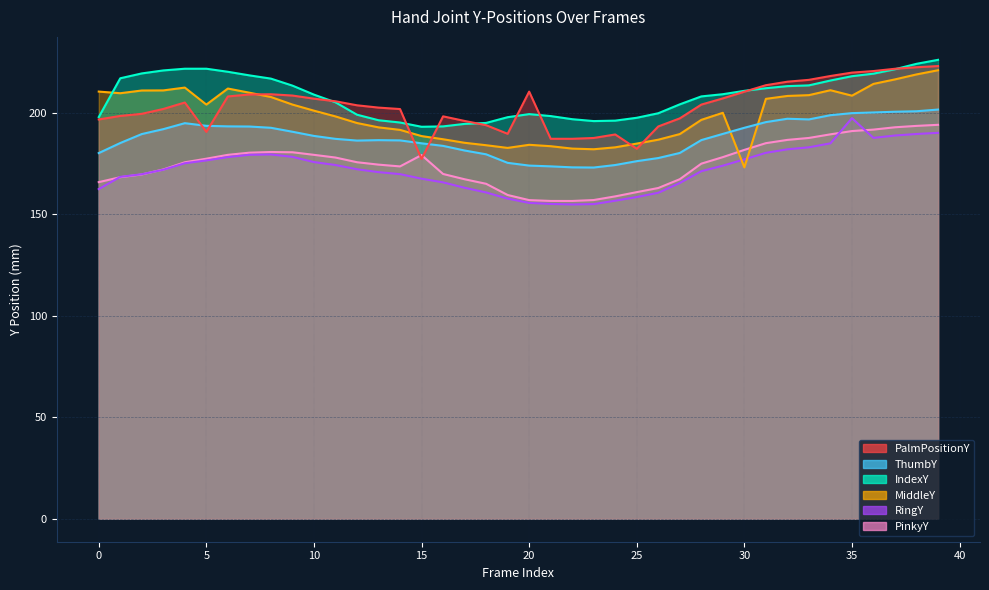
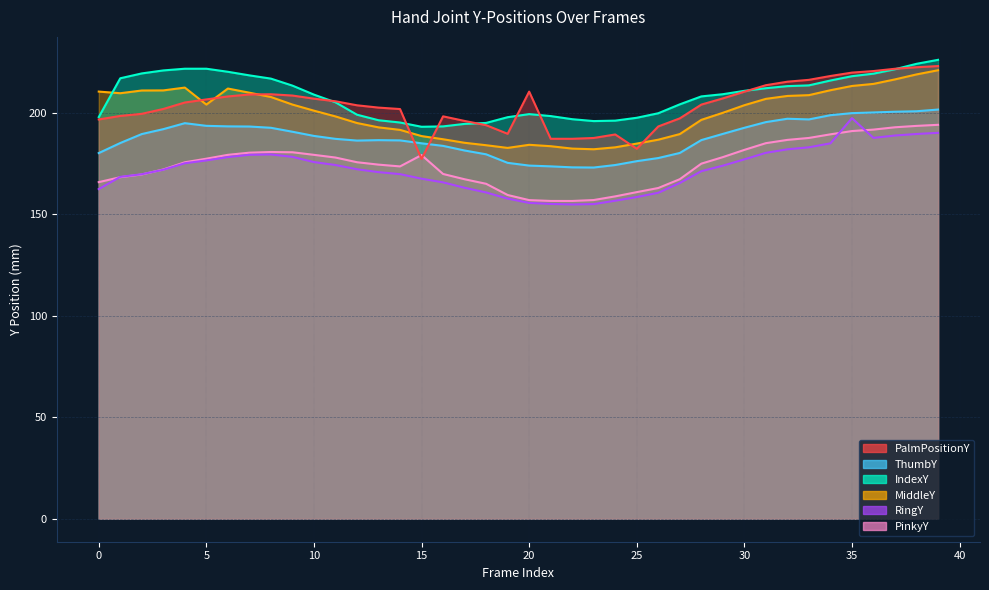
PalmPositionY, 5: 191 -> 207
MiddleY, 30: 173 -> 204
MiddleY, 35: 208 -> 213
